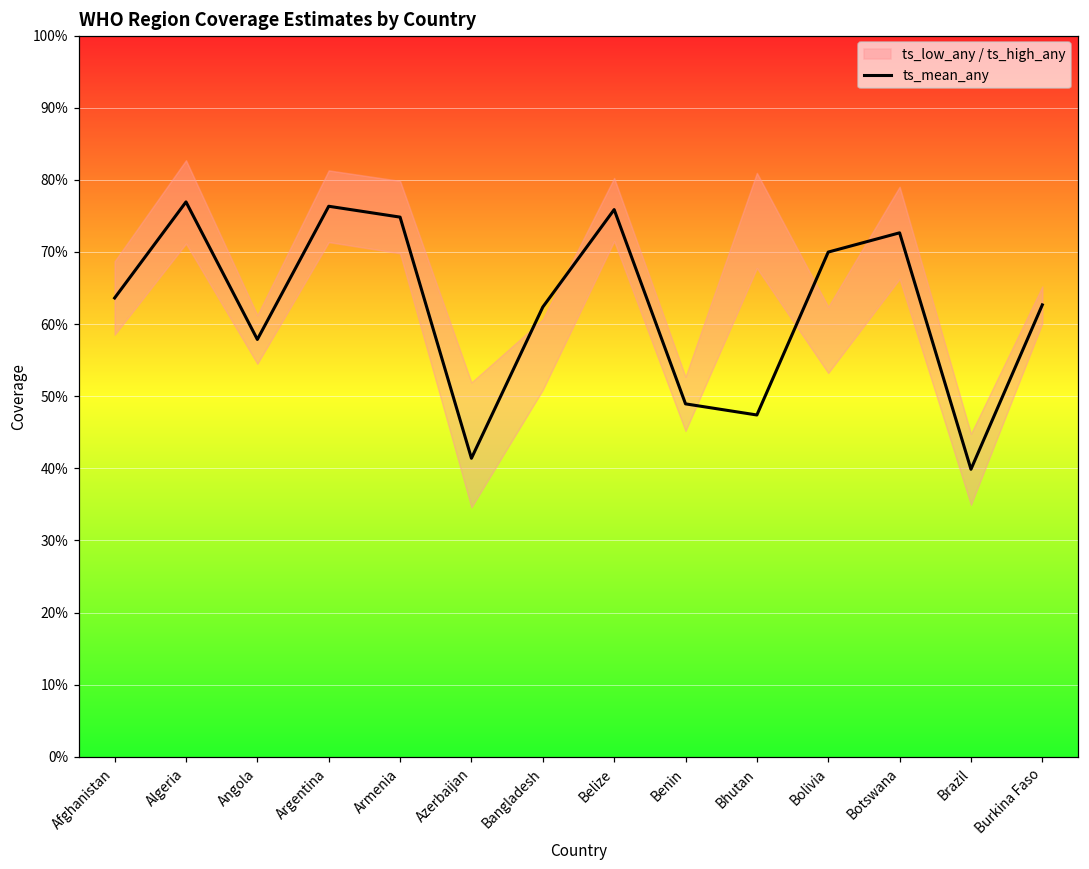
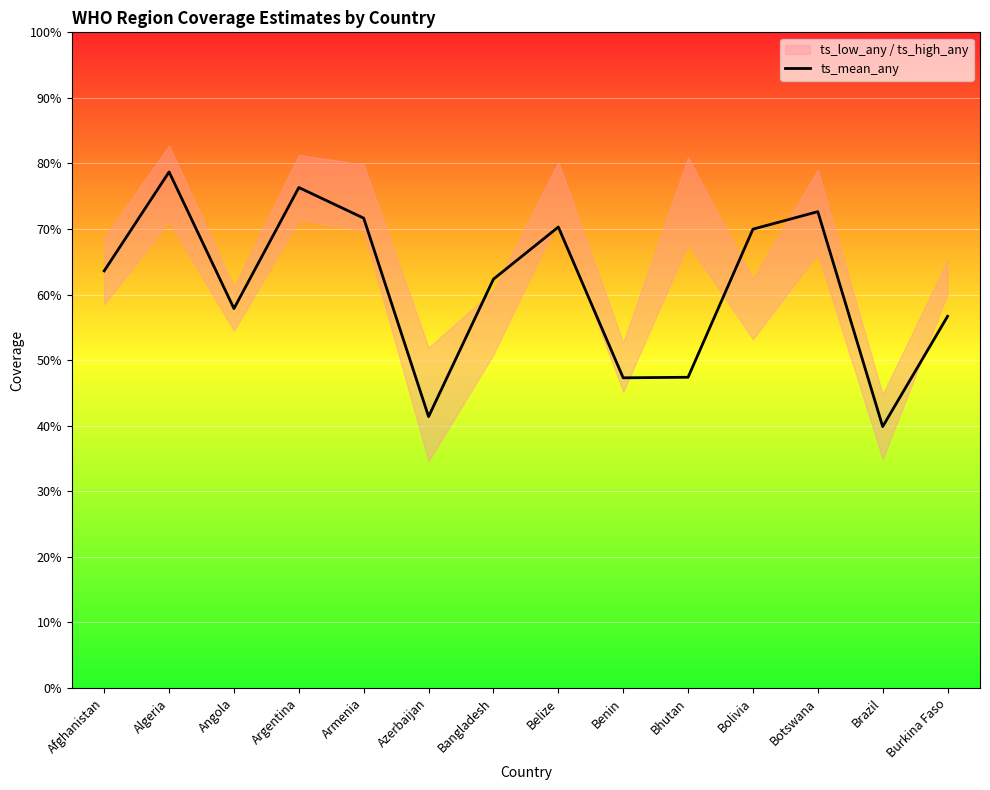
ts_mean_any, Algeria: 77% -> 79%
ts_mean_any, Armenia: 75% -> 72%
ts_mean_any, Belize: 76% -> 70%
ts_mean_any, Benin: 49% -> 47%
ts_mean_any, Burkina Faso: 63% -> 57%
